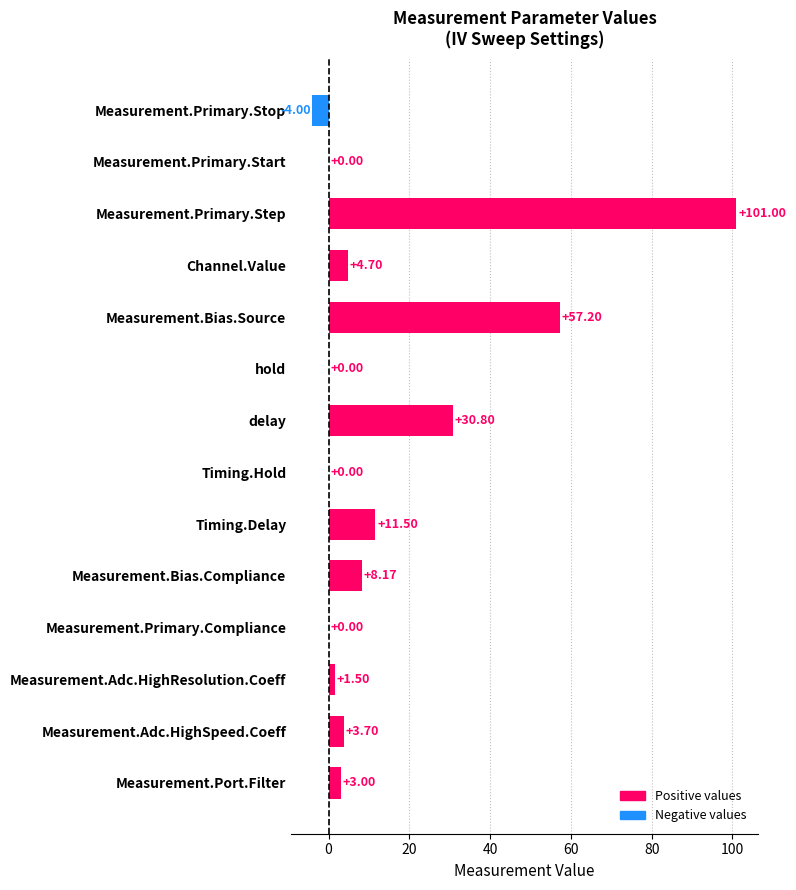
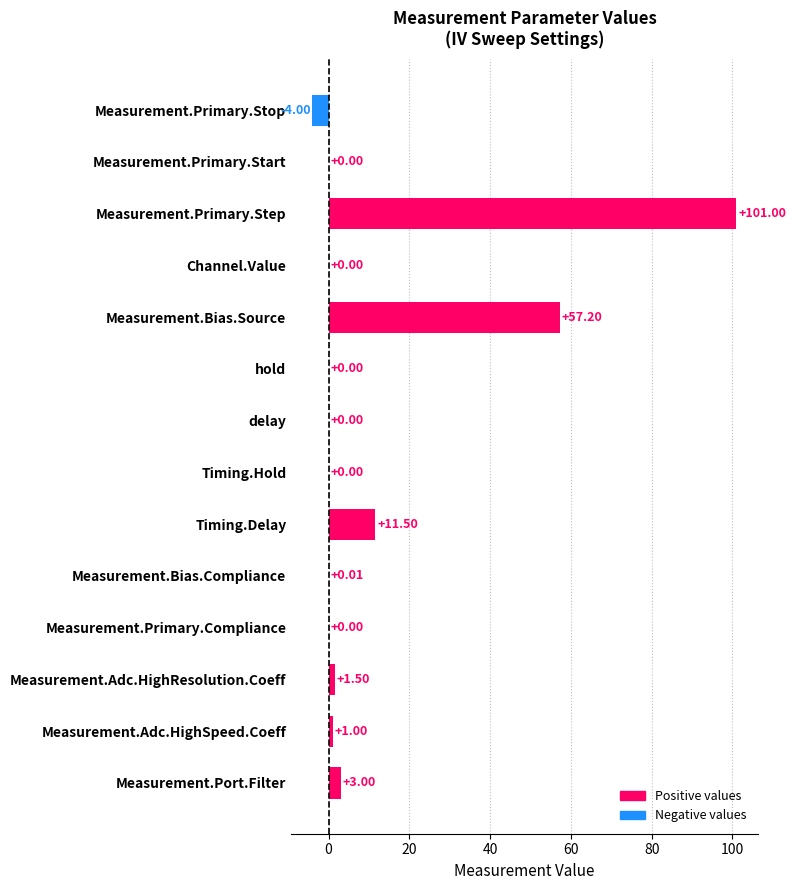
Channel.Value: +4.70 -> +0.00
delay: +30.80 -> +0.00
Measurement.Bias.Compliance: +8.17 -> +0.01
Measurement.Adc.HighSpeed.Coeff: +3.70 -> +1.00
